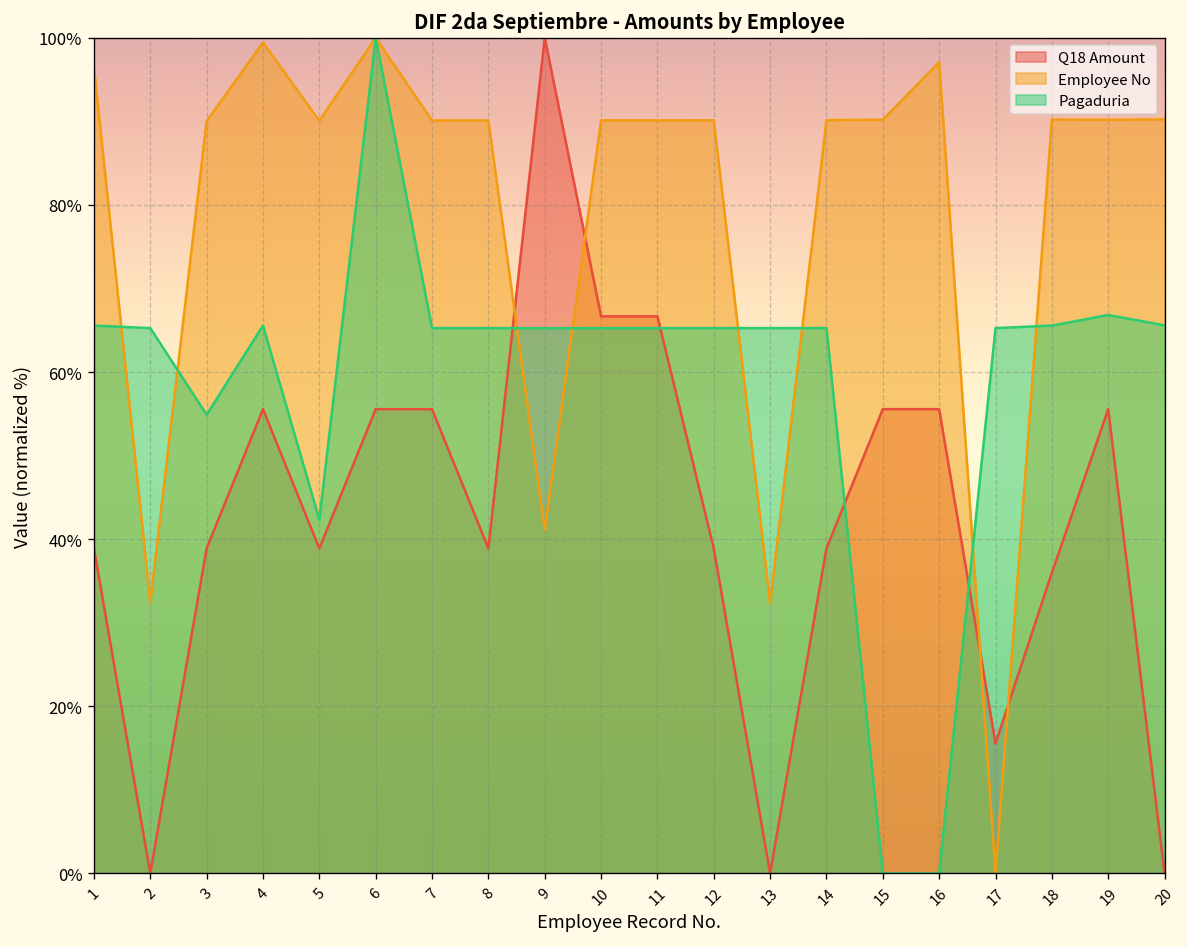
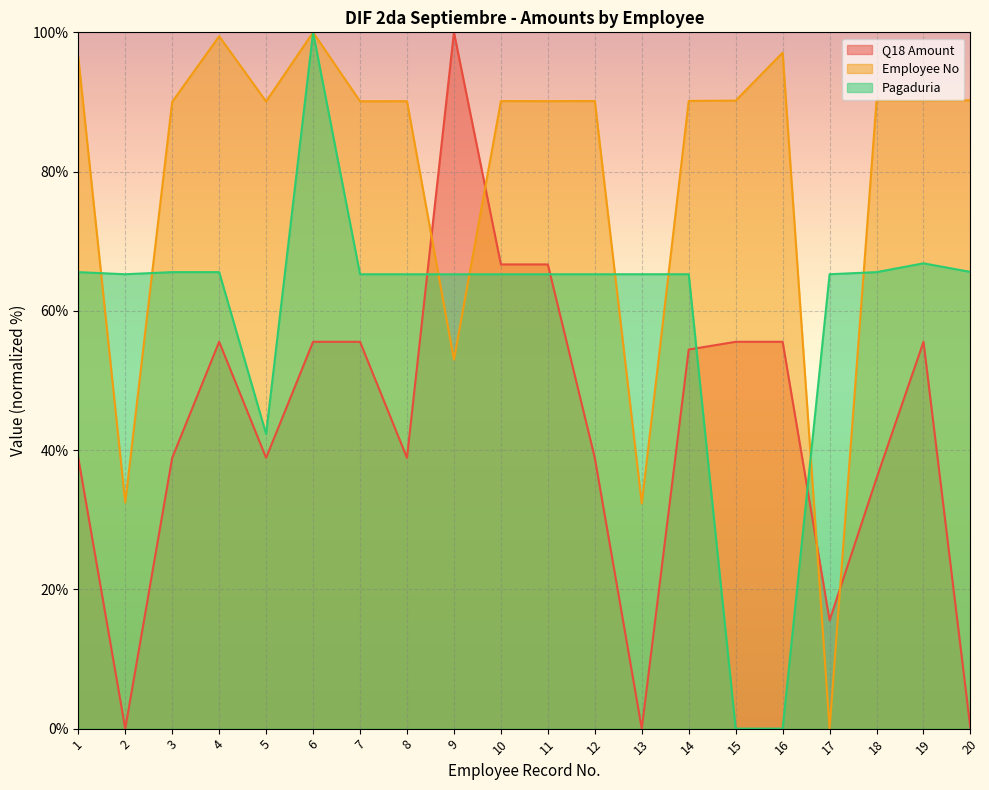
Pagaduria, 3: 55% -> 66%
Employee No, 9: 41% -> 53%
Q18 Amount, 14: 39% -> 54%
